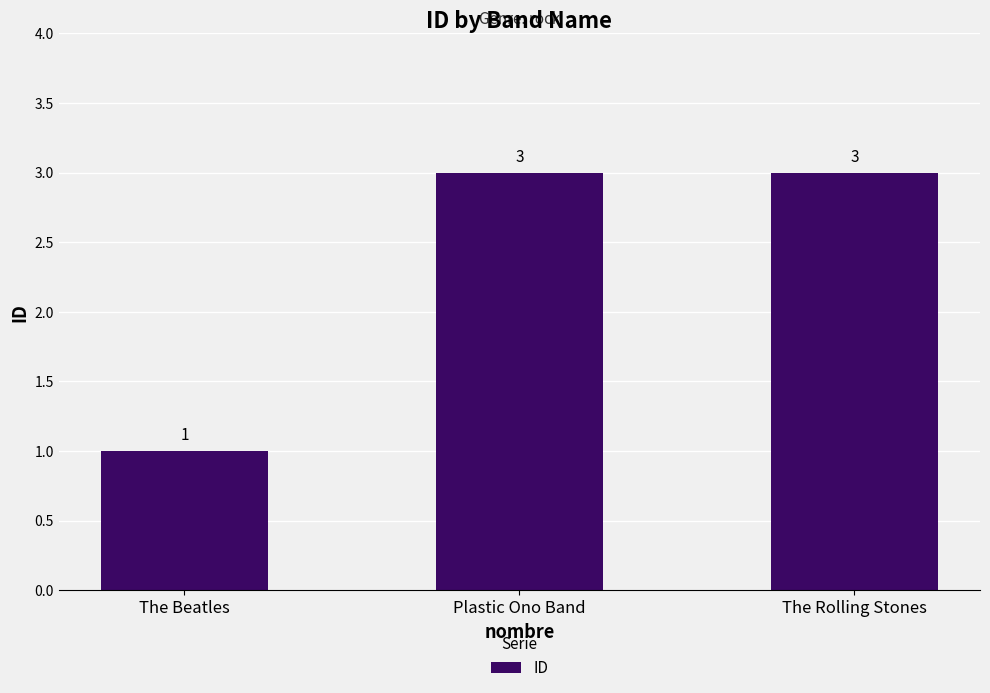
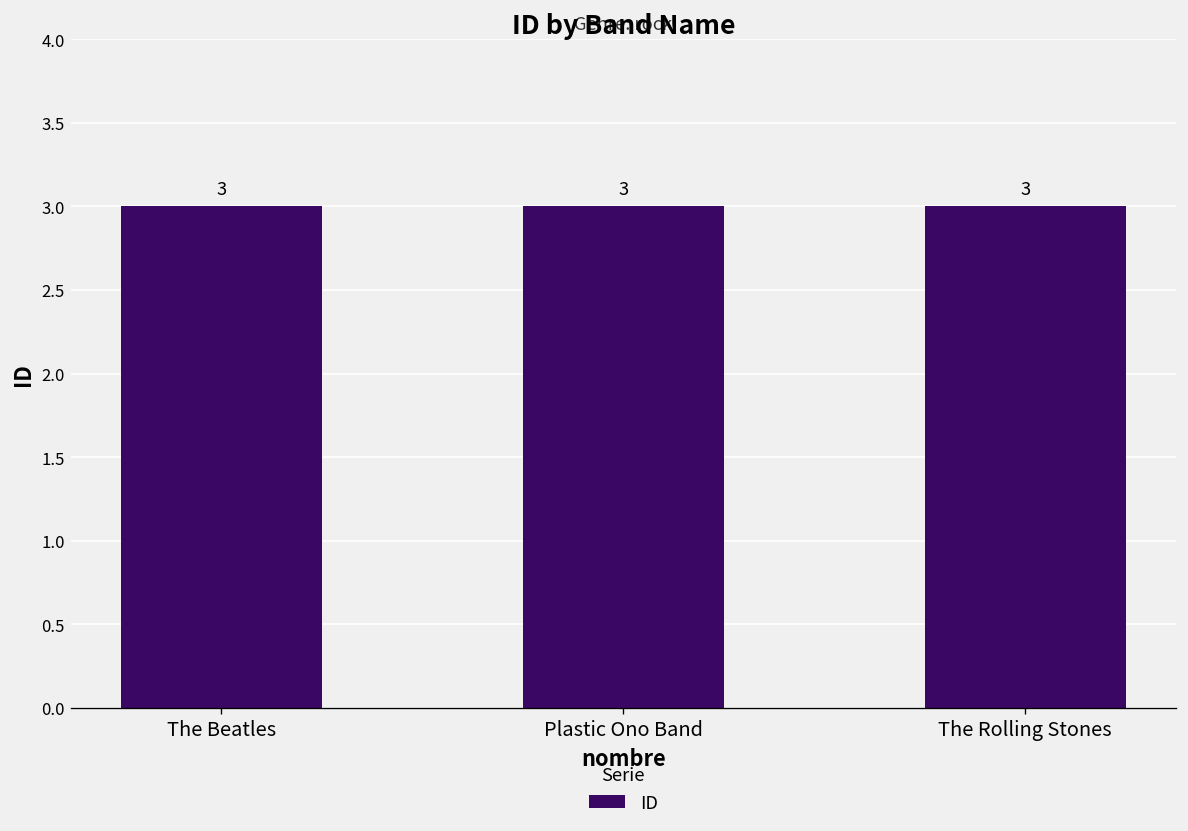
The Beatles: 1 -> 3
